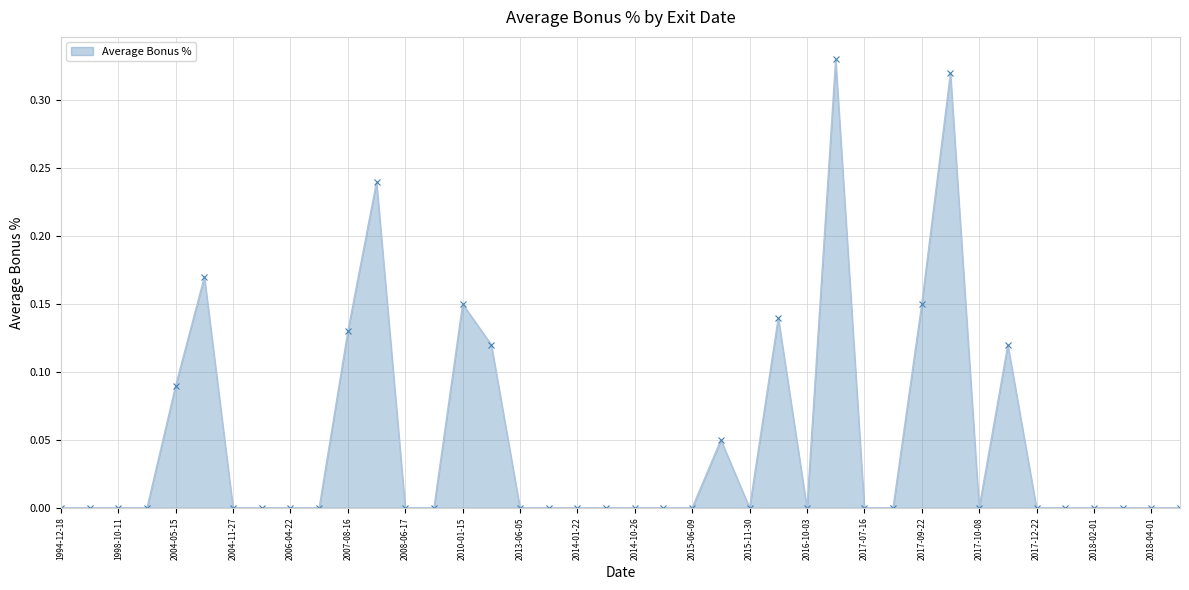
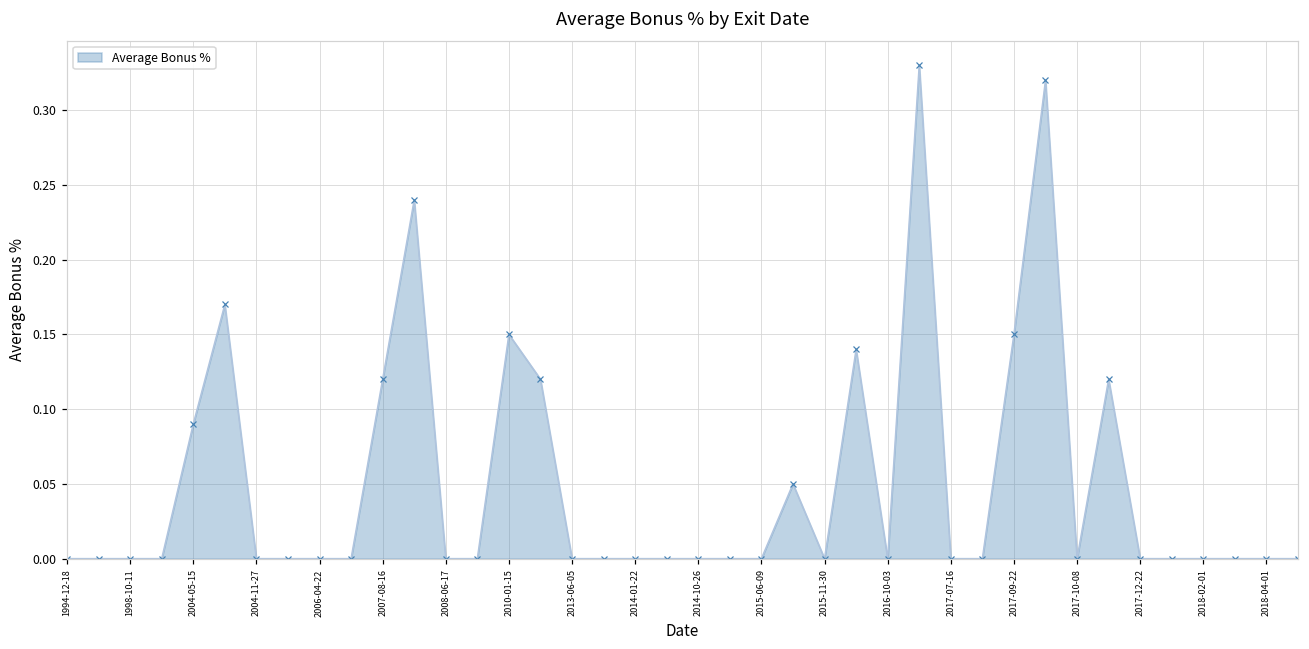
2007-08-16: 0.13 -> 0.12
